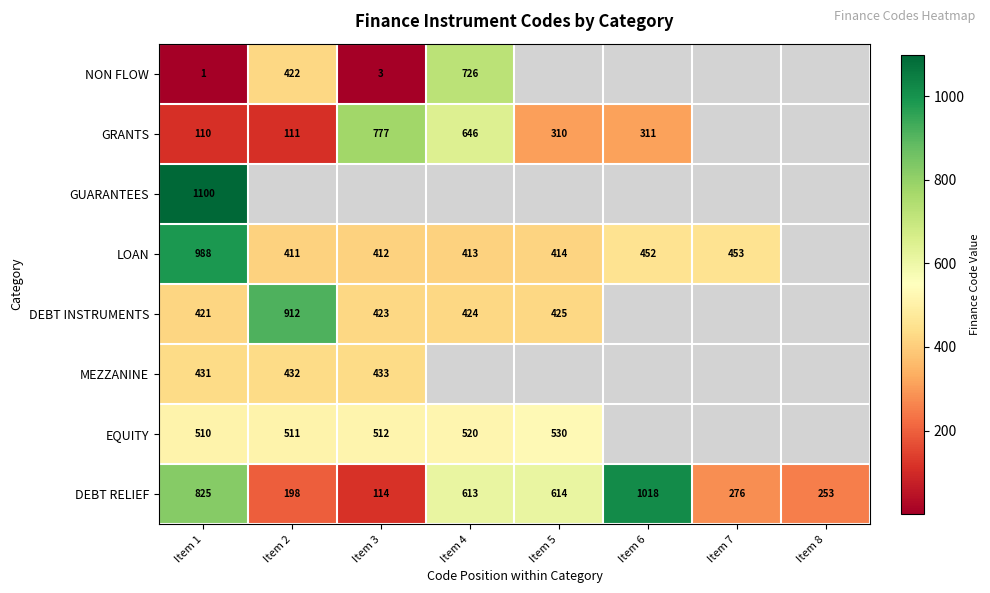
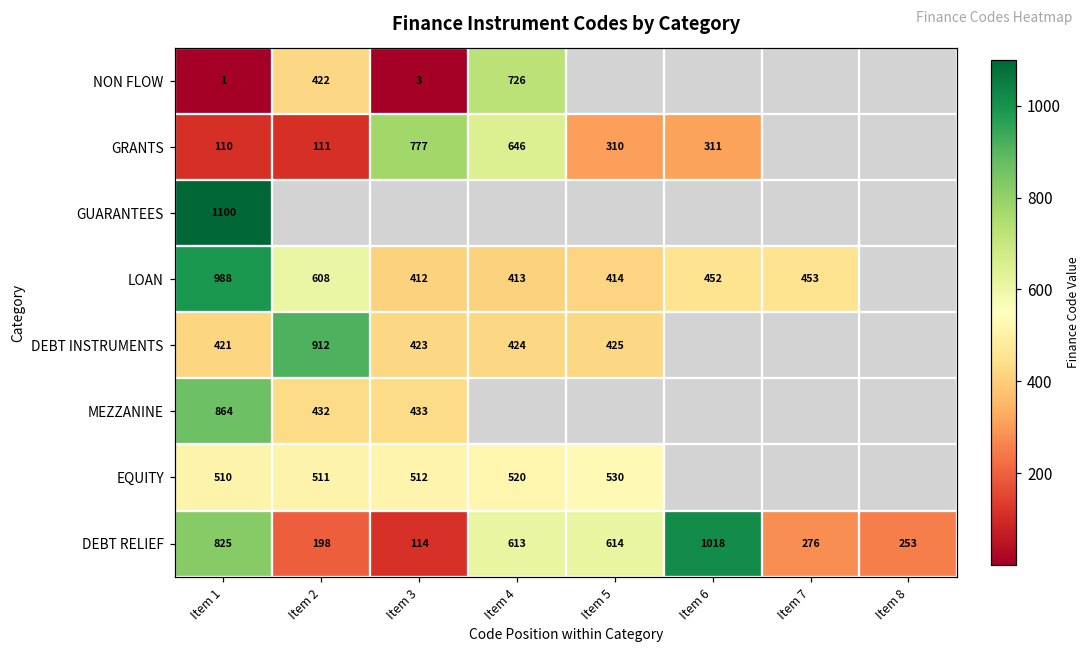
LOAN, Item 2: 411 -> 608
MEZZANINE, Item 1: 431 -> 864
